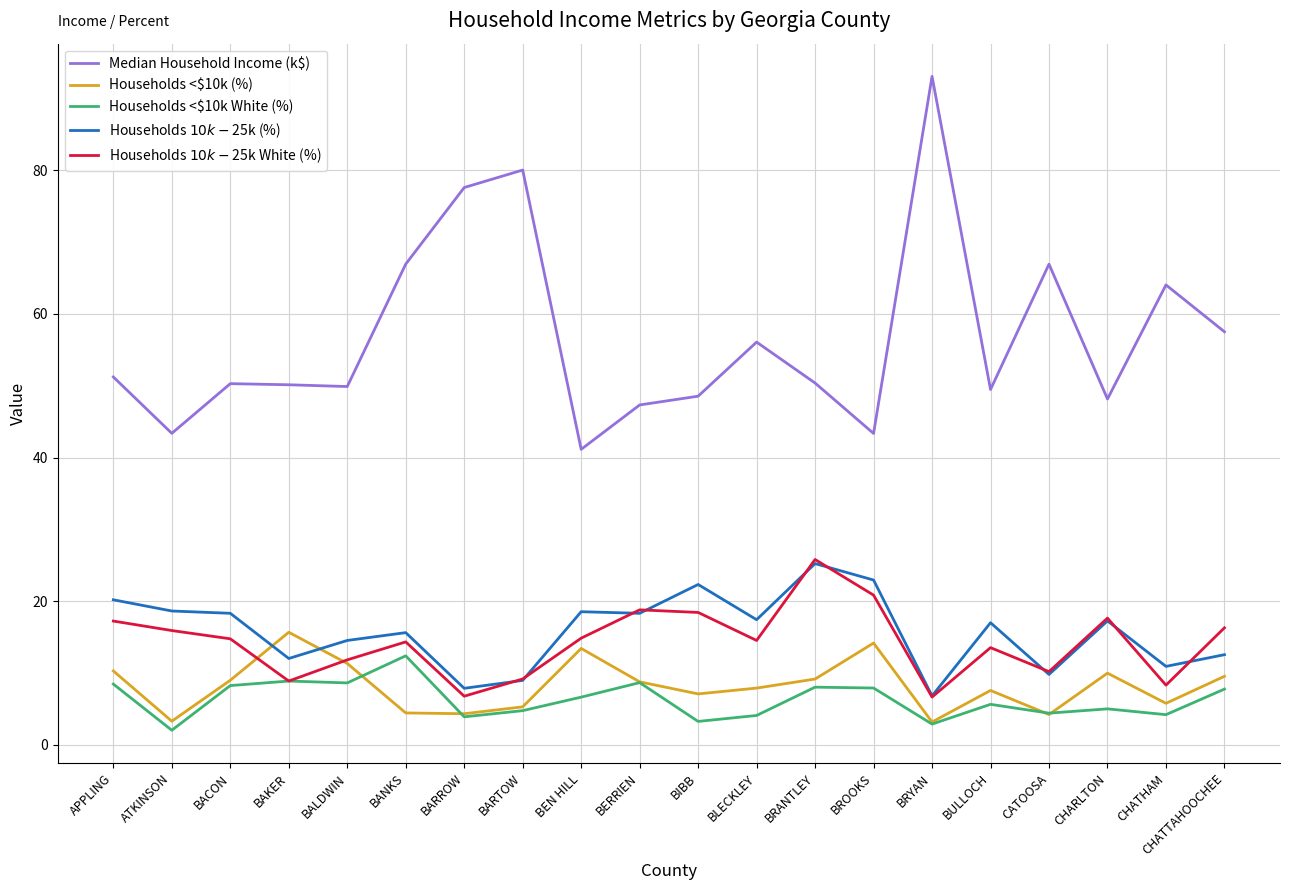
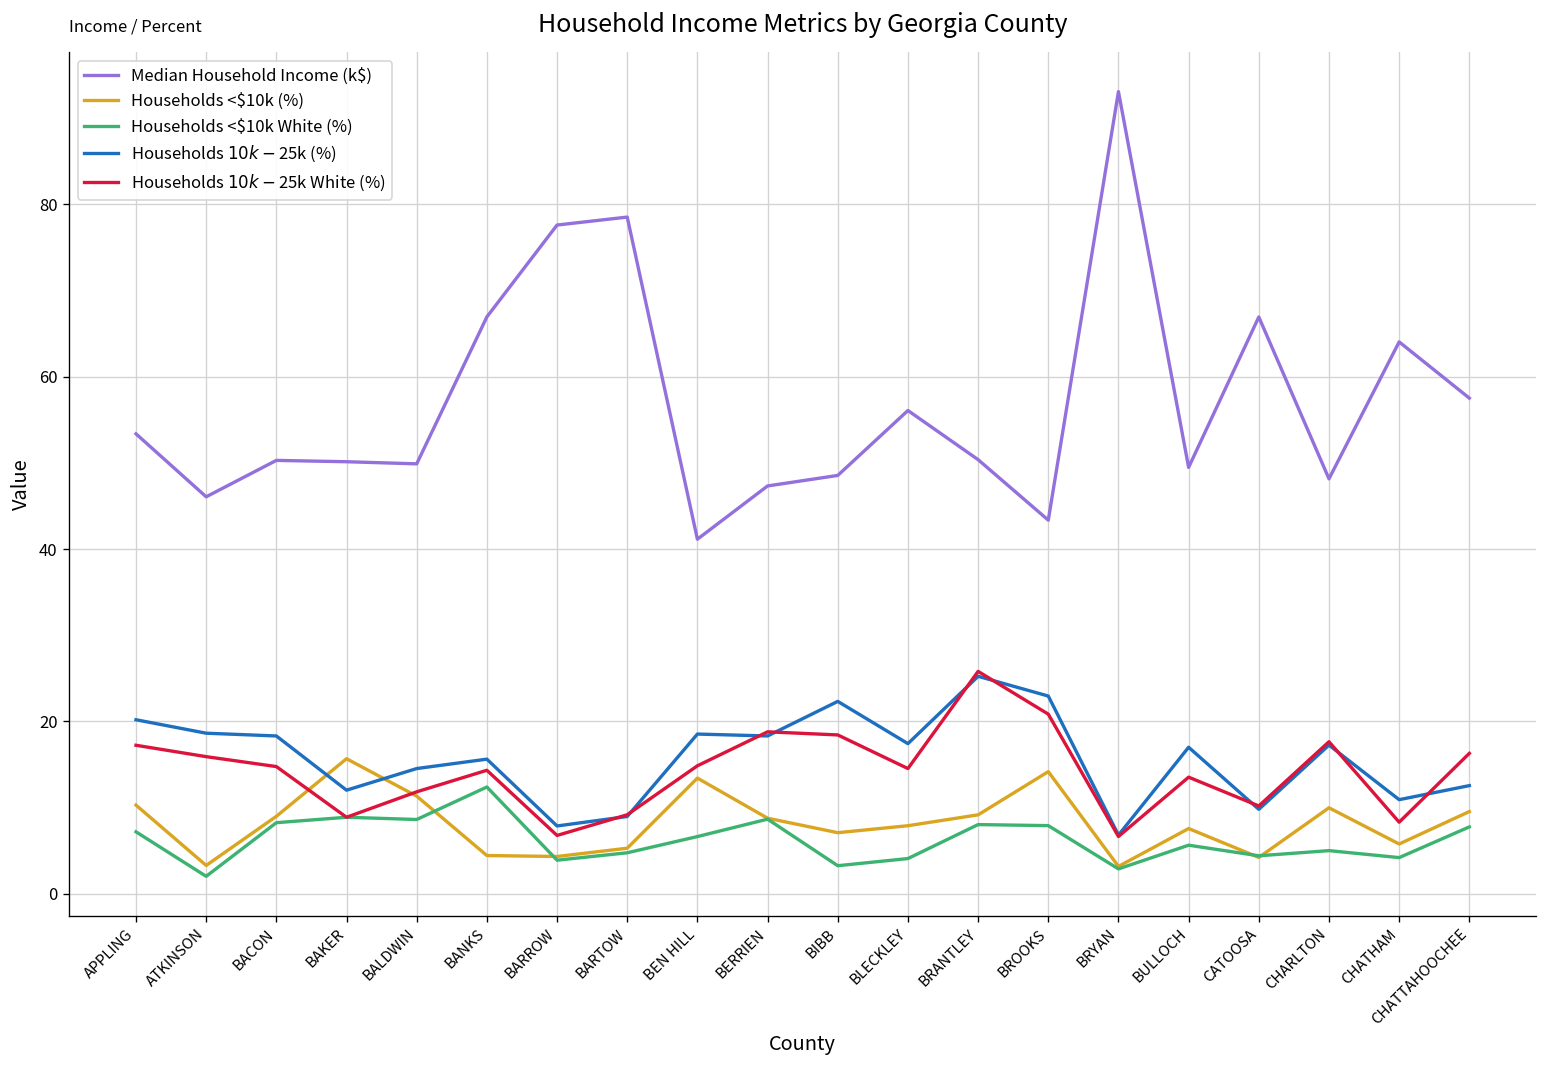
Median Household Income (k$), APPLING: 51 -> 53
Households <$10k White (%), APPLING: 8 -> 7
Median Household Income (k$), ATKINSON: 43 -> 46
Median Household Income (k$), BARTOW: 80 -> 79
